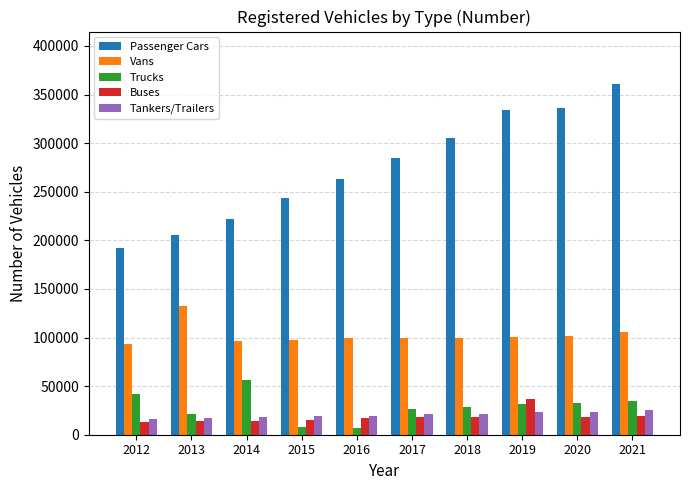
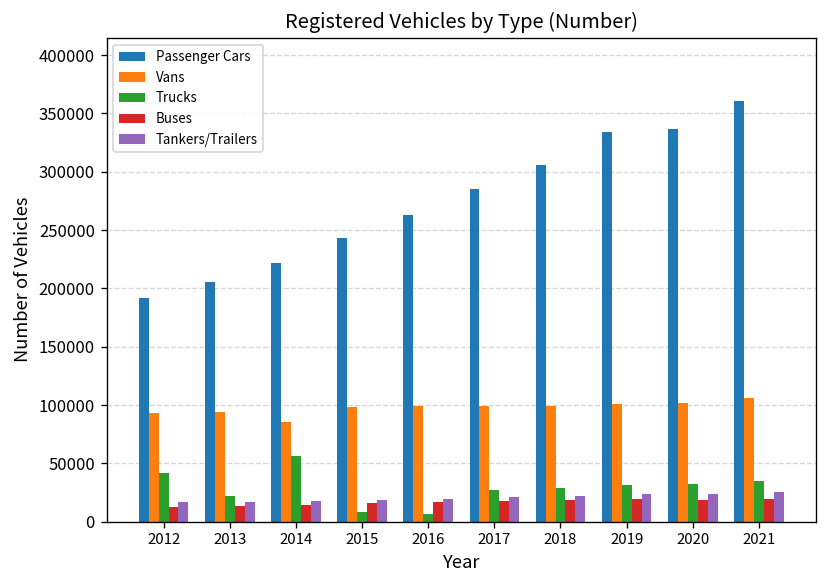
Vans, 2013: 130000 -> 90000
Vans, 2014: 100000 -> 90000
Buses, 2019: 40000 -> 20000
